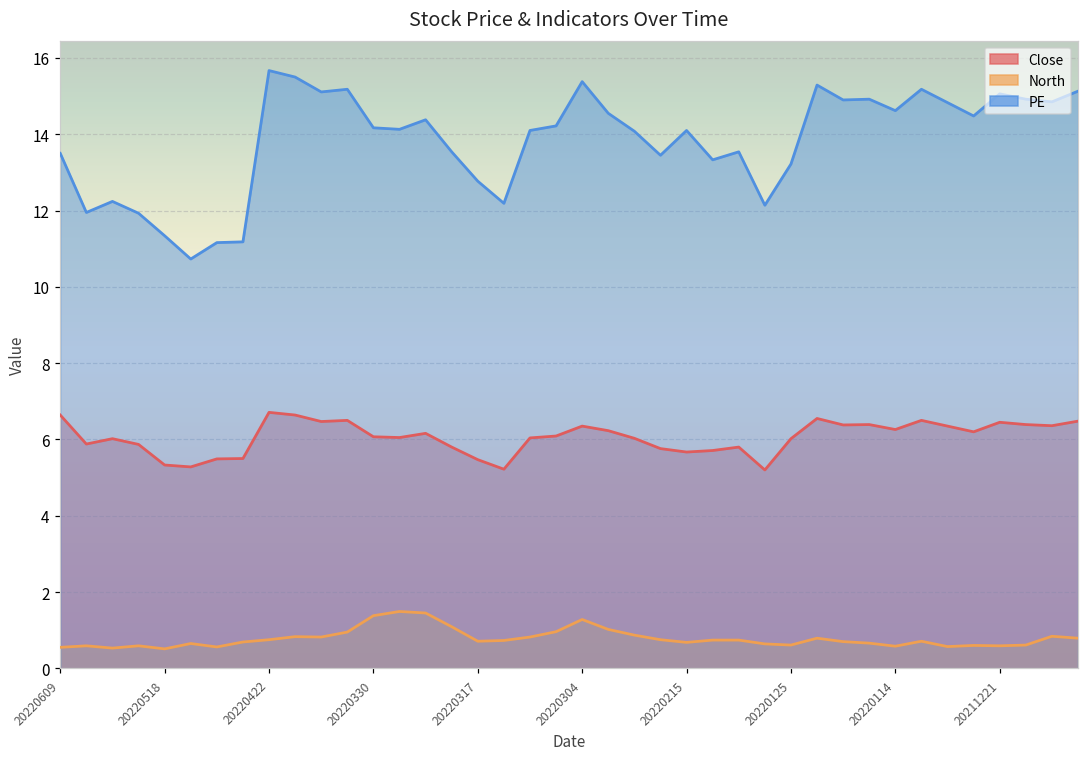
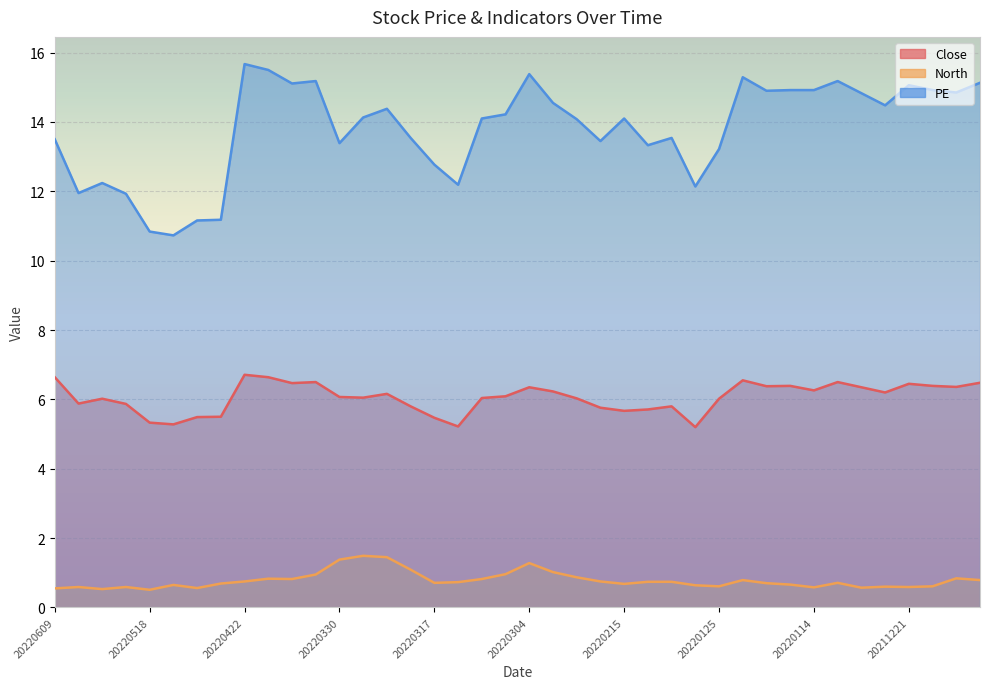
PE, 20220518: 11.3 -> 10.8
PE, 20220330: 14.2 -> 13.4
PE, 20220114: 14.6 -> 14.9
